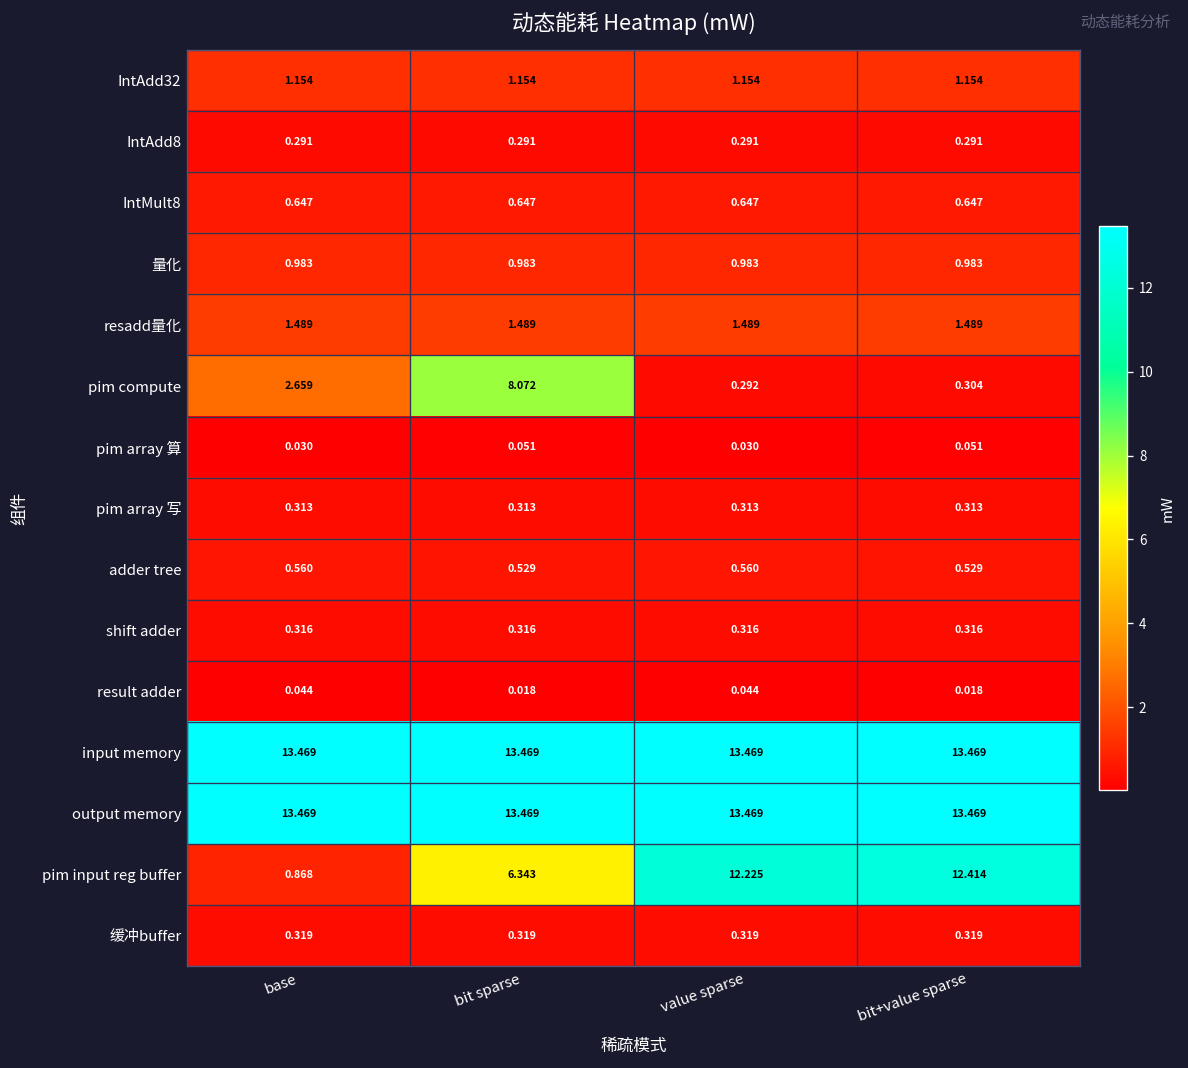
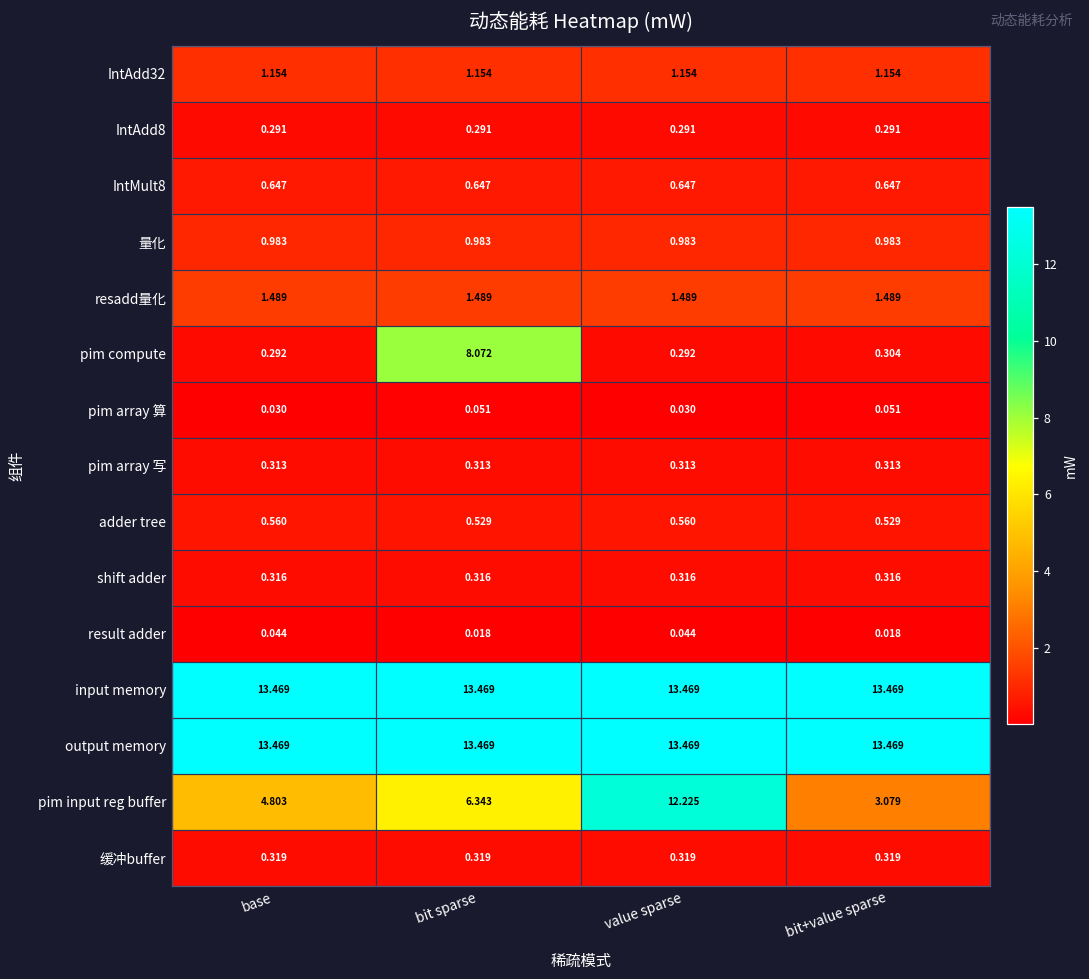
pim compute, base: 2.659 -> 0.292
pim input reg buffer, base: 0.868 -> 4.803
pim input reg buffer, bit+value sparse: 12.414 -> 3.079
